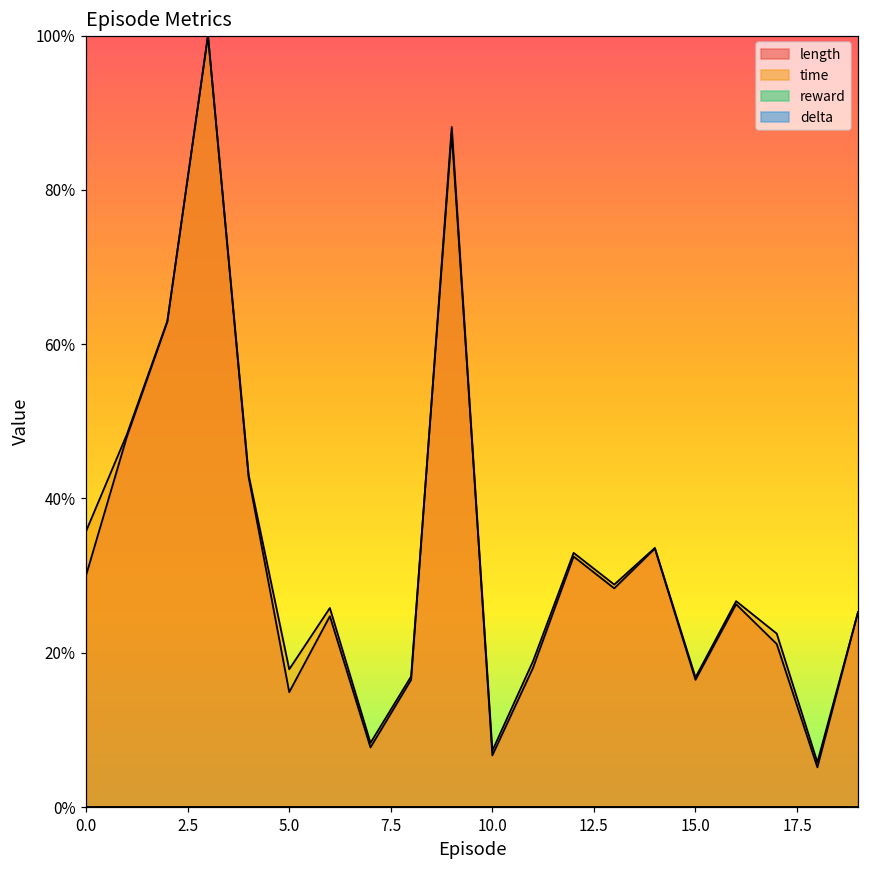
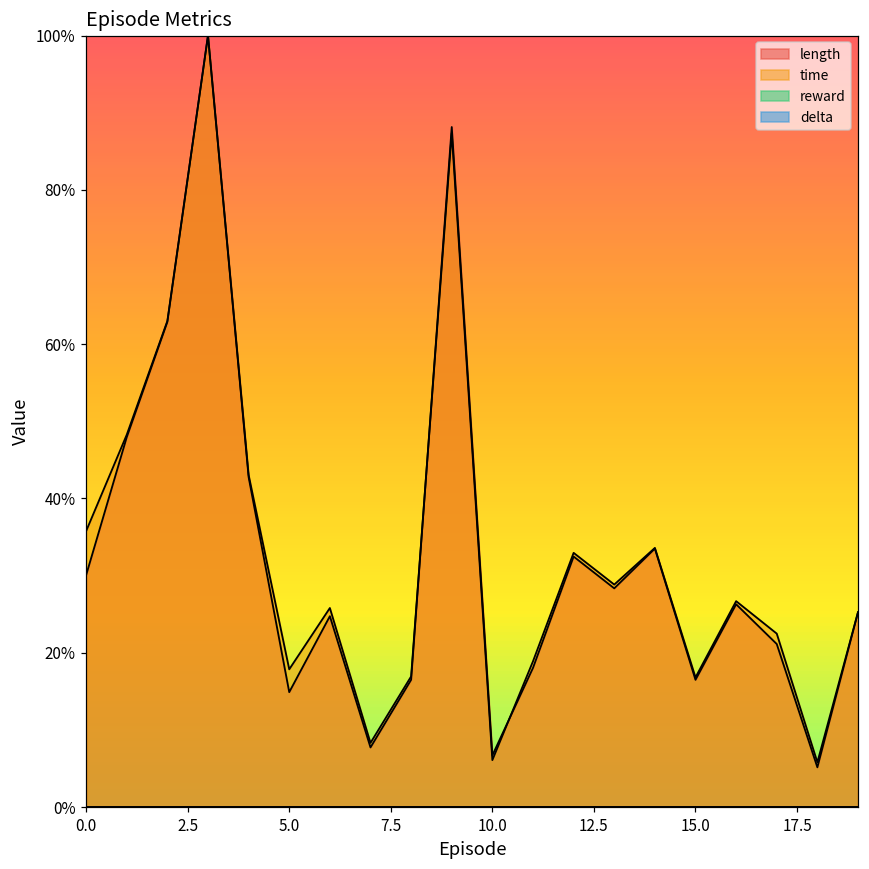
time, 10.0: 7% -> 6%
